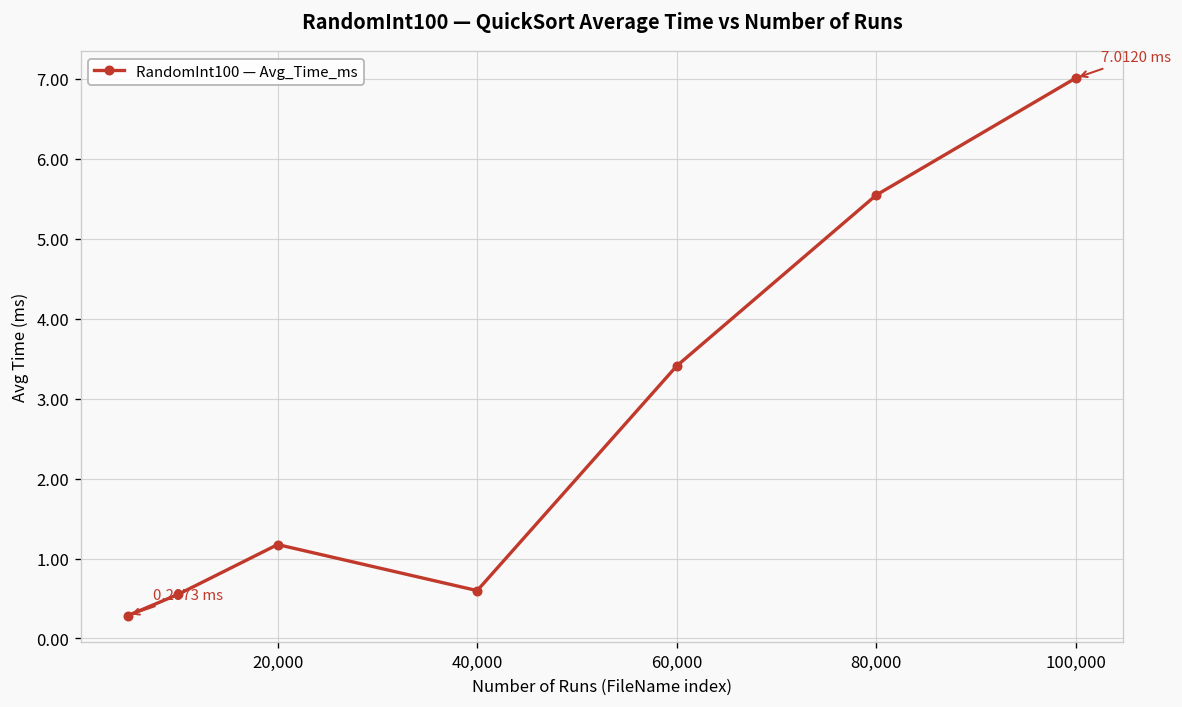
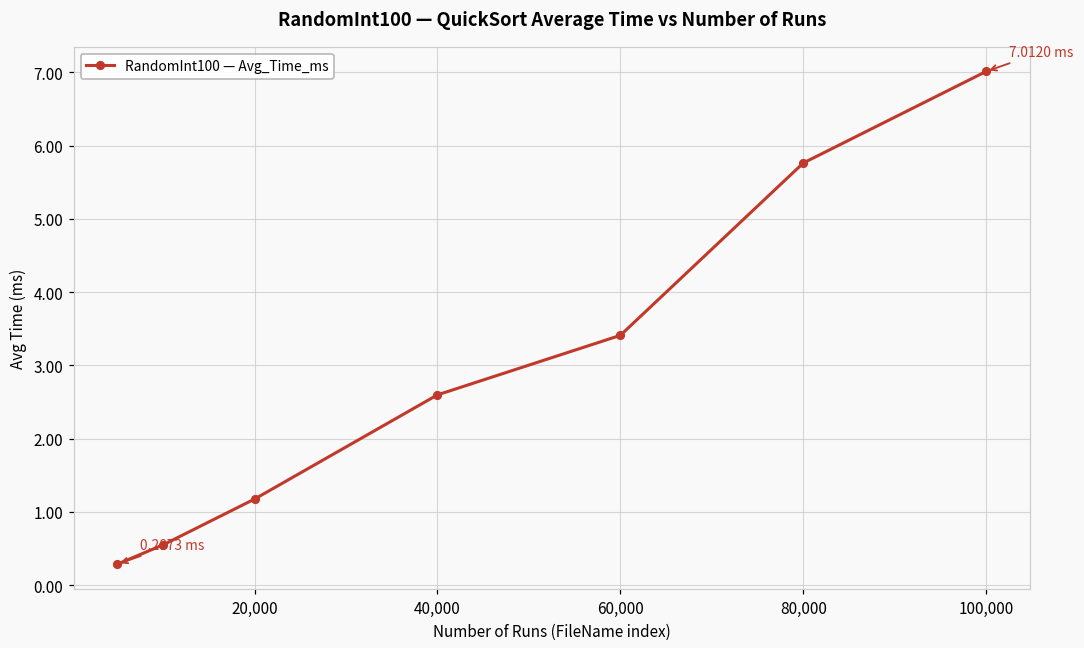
40,000: 0.6 -> 2.6
80,000: 5.5 -> 5.8
